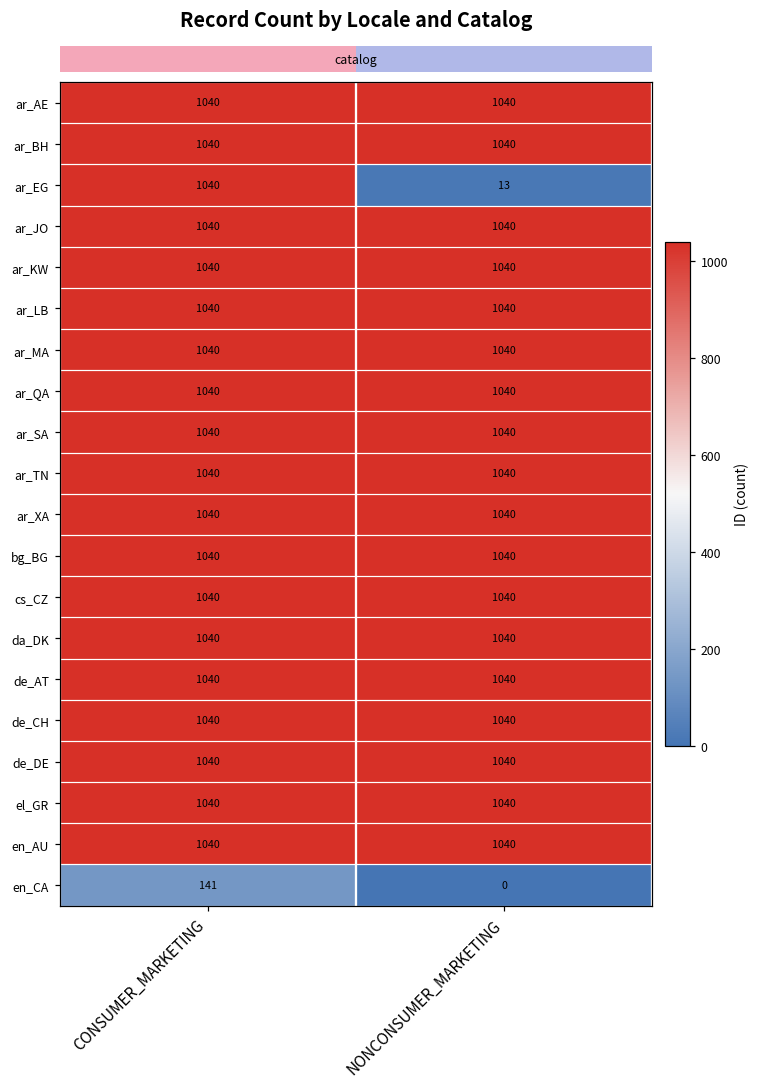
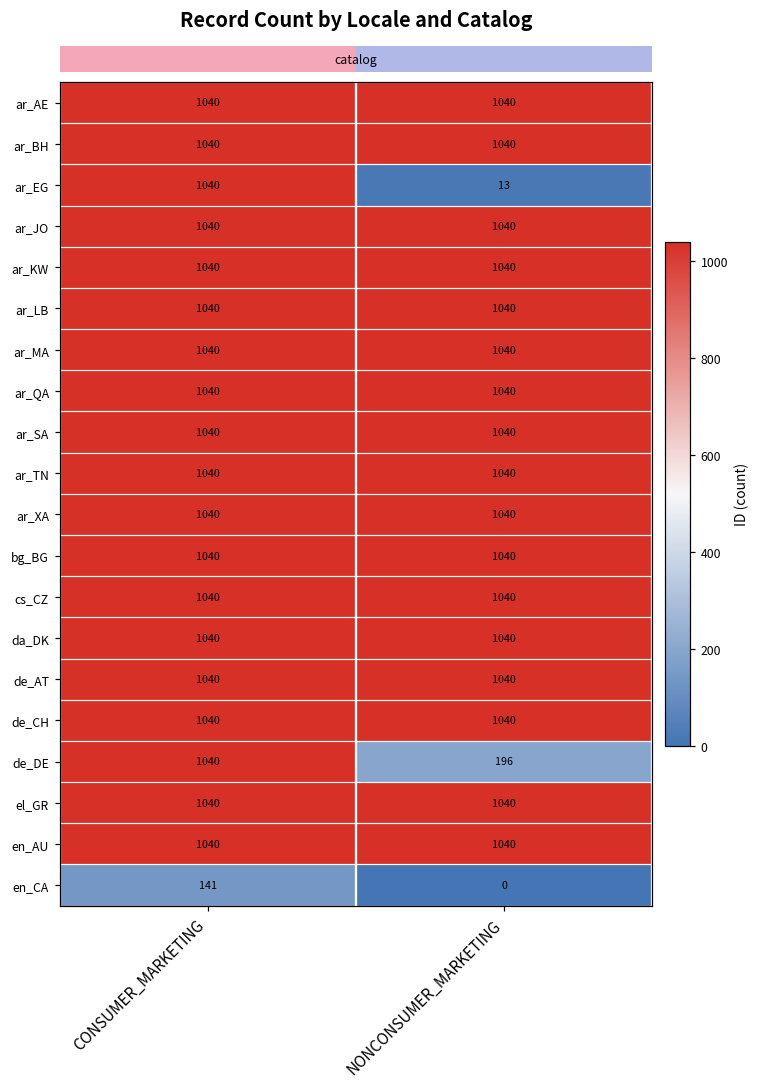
de_DE, NONCONSUMER_MARKETING: 1040 -> 196
